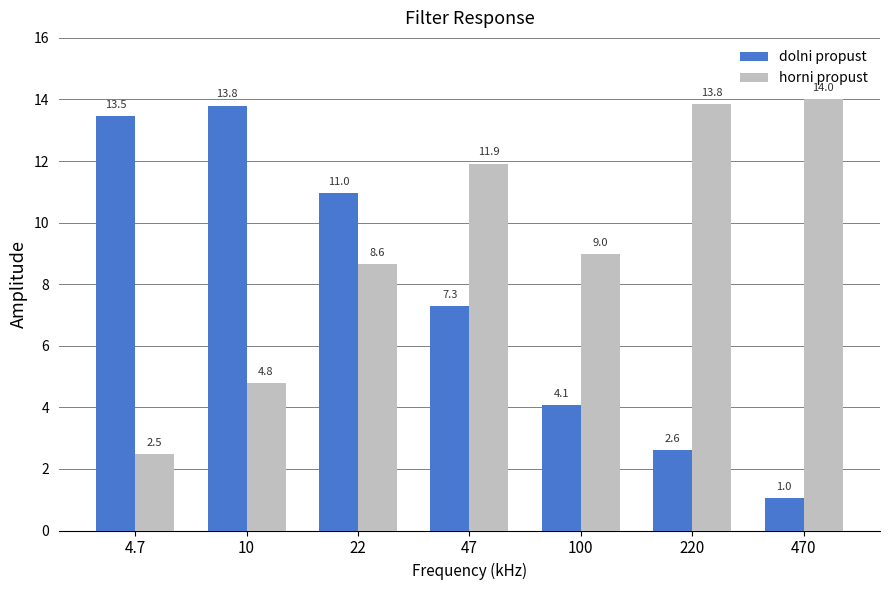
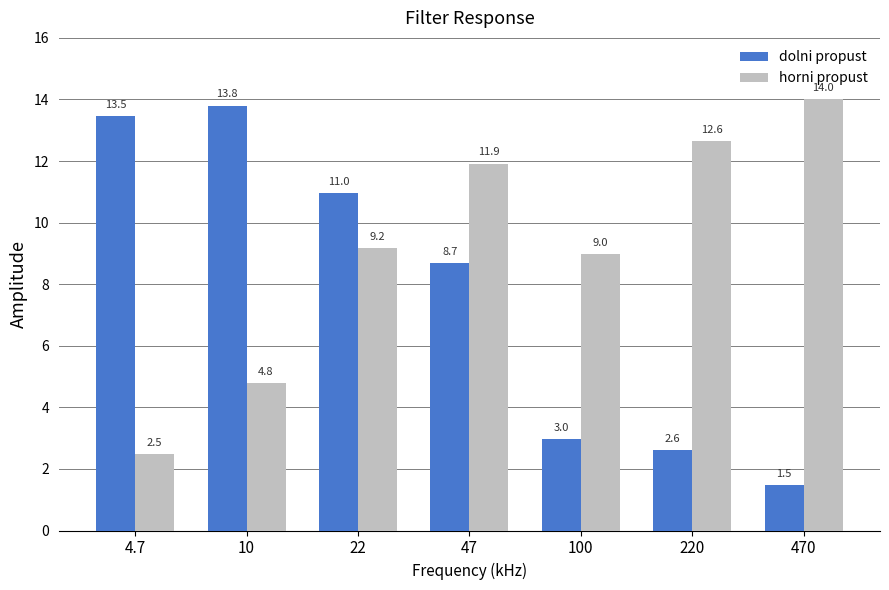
horni propust, 22: 8.6 -> 9.2
dolni propust, 47: 7.3 -> 8.7
dolni propust, 100: 4.1 -> 3.0
horni propust, 220: 13.8 -> 12.6
dolni propust, 470: 1.0 -> 1.5
